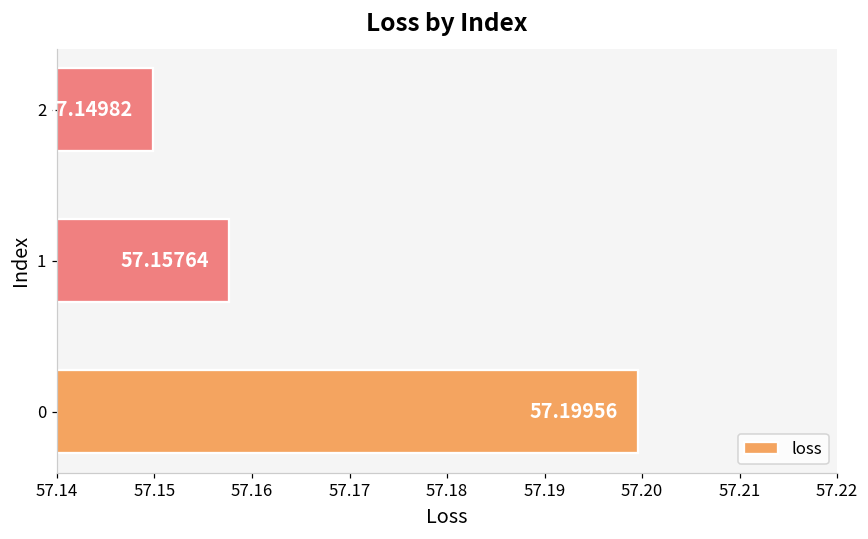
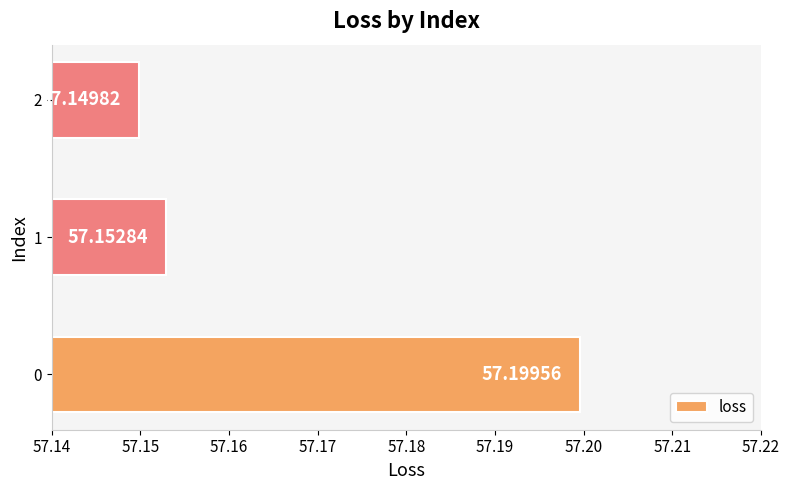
1: 57.15764 -> 57.15284
